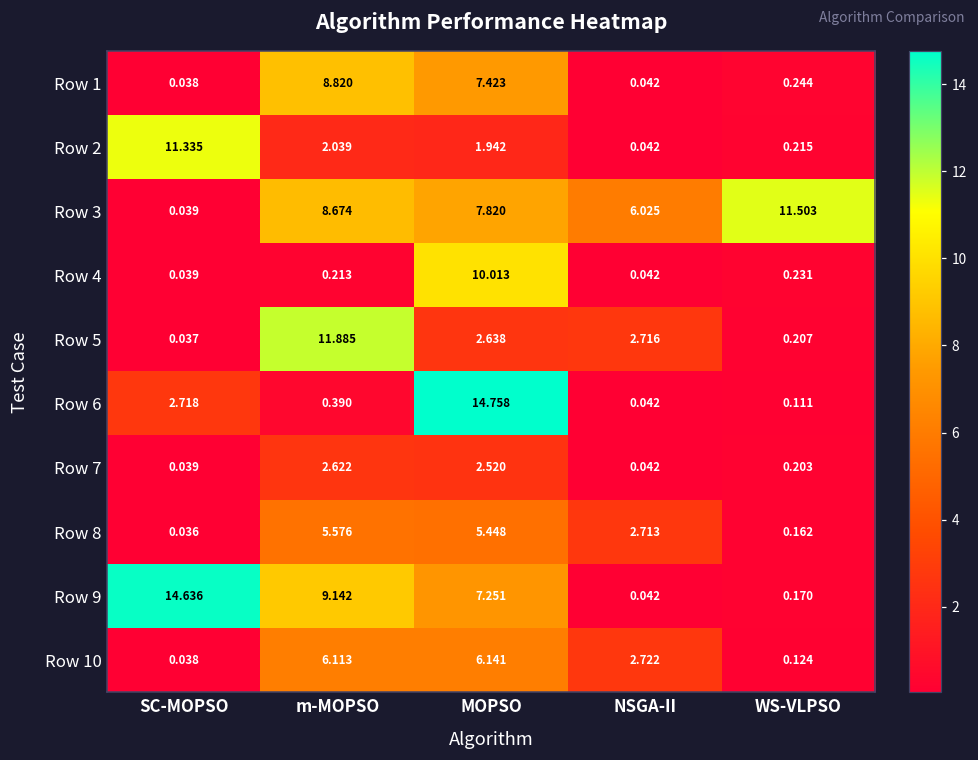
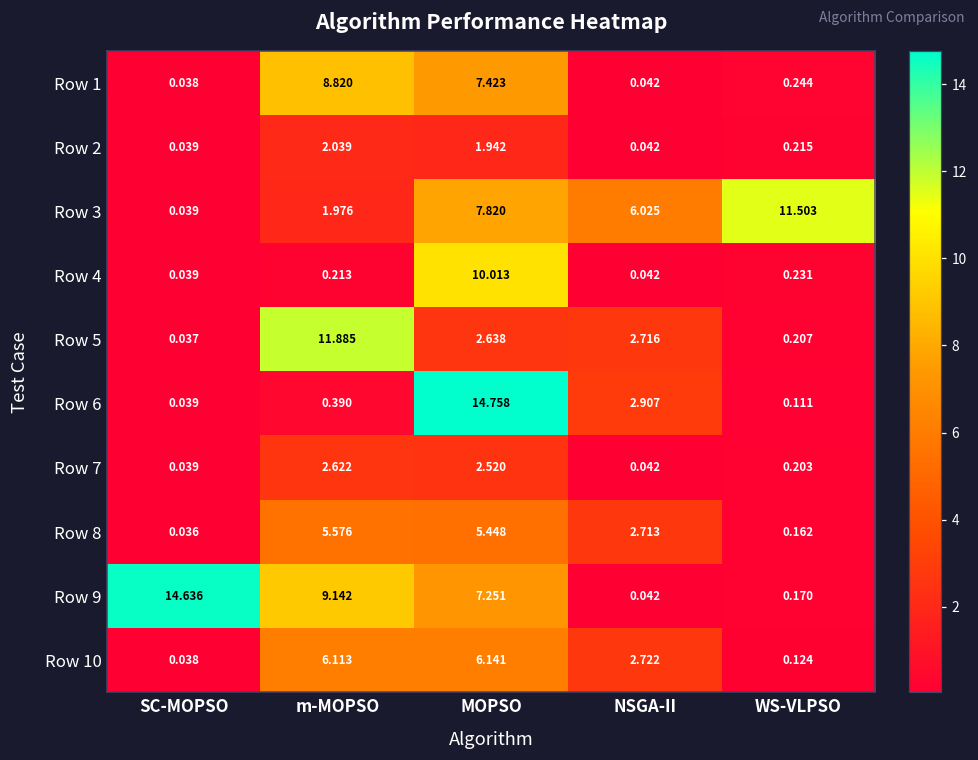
Row 2, SC-MOPSO: 11.335 -> 0.039
Row 3, m-MOPSO: 8.674 -> 1.976
Row 6, SC-MOPSO: 2.718 -> 0.039
Row 6, NSGA-II: 0.042 -> 2.907
